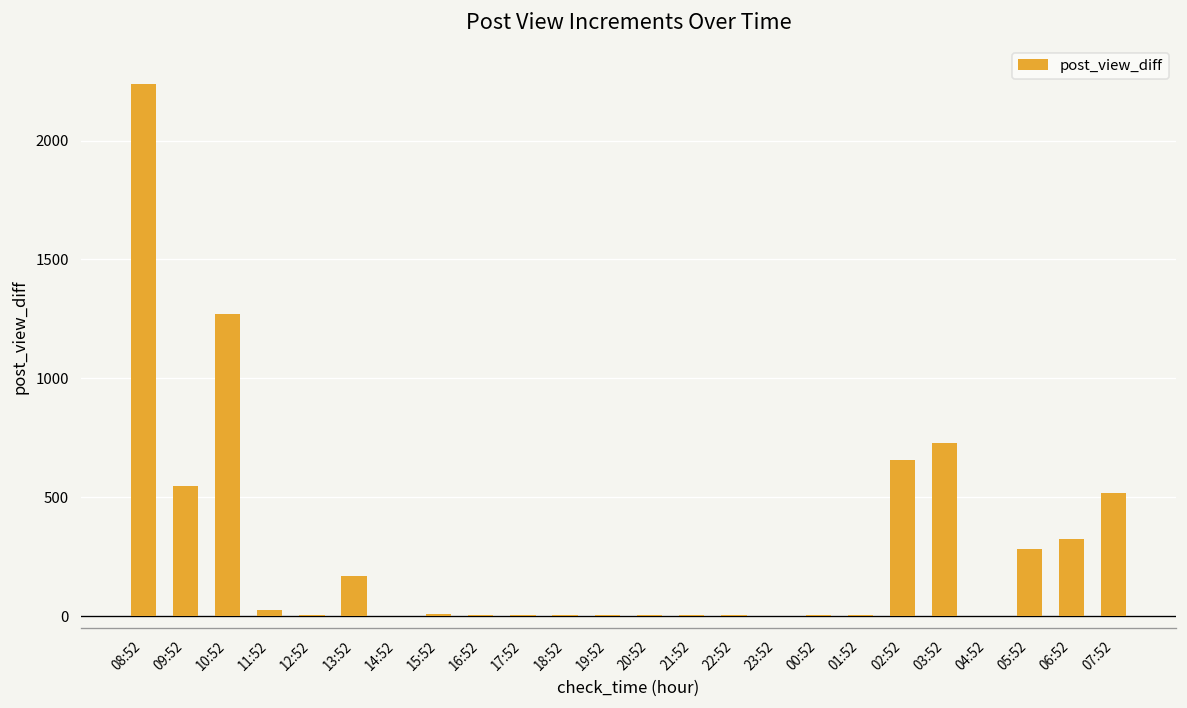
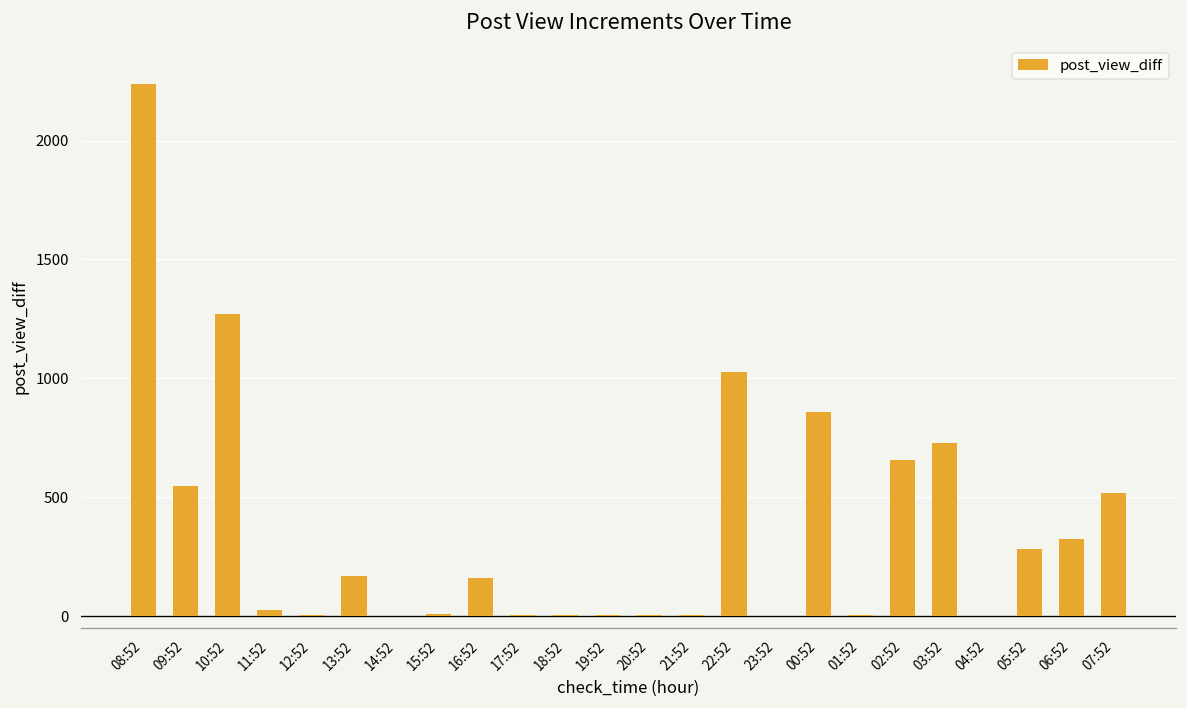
16:52: 0 -> 160
22:52: 10 -> 1030
00:52: 0 -> 860
